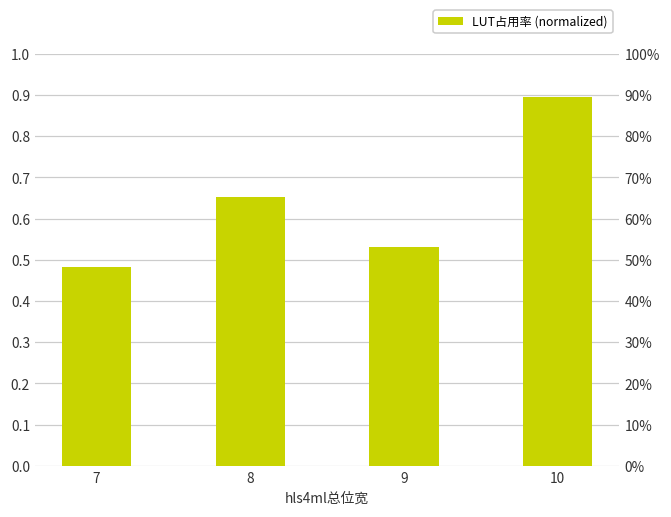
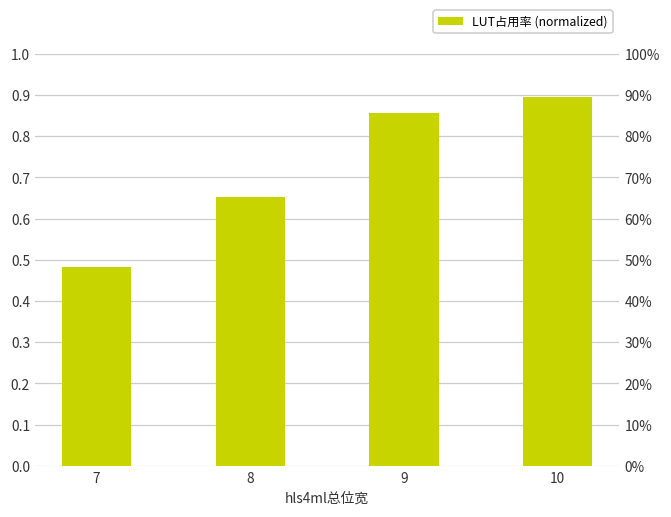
9: 0.53 -> 0.86
